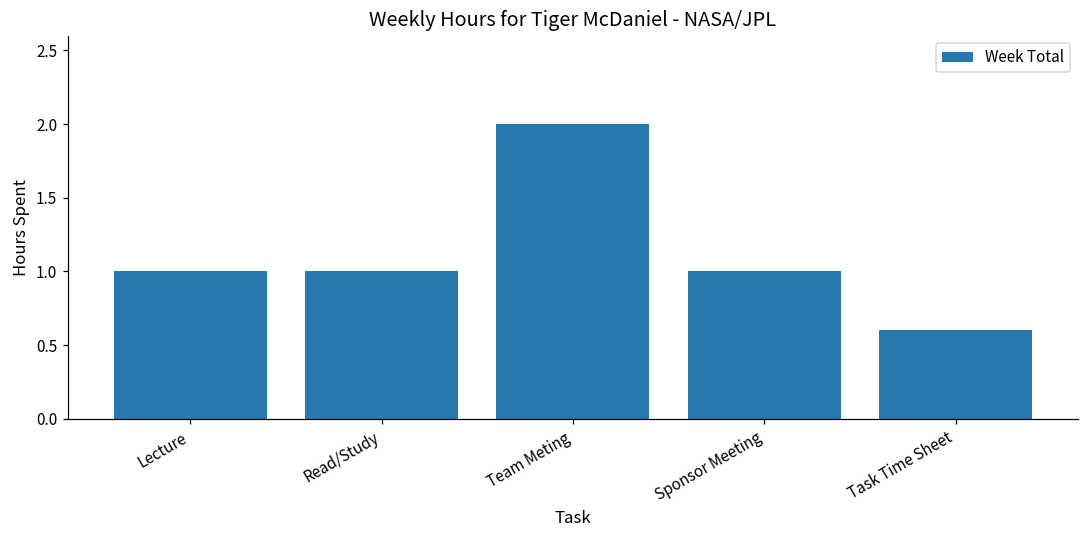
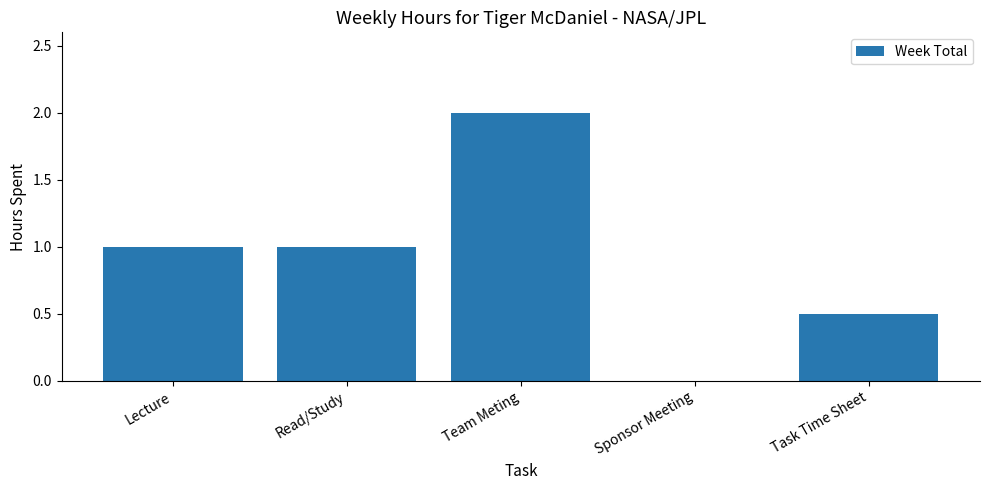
Sponsor Meeting: 1 -> 0
Task Time Sheet: 0.6 -> 0.5
